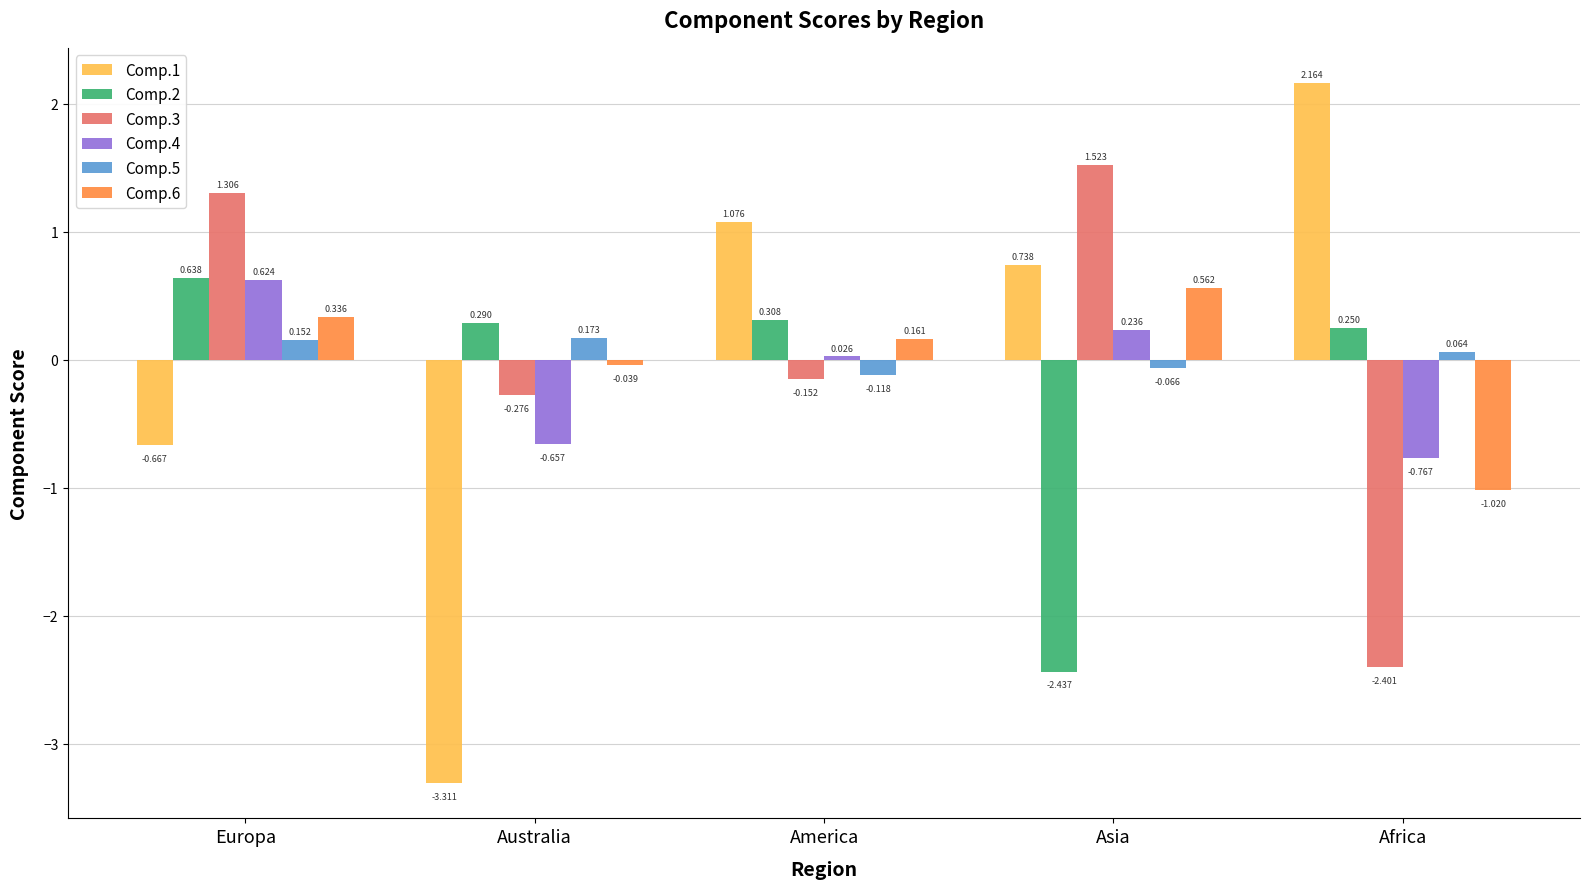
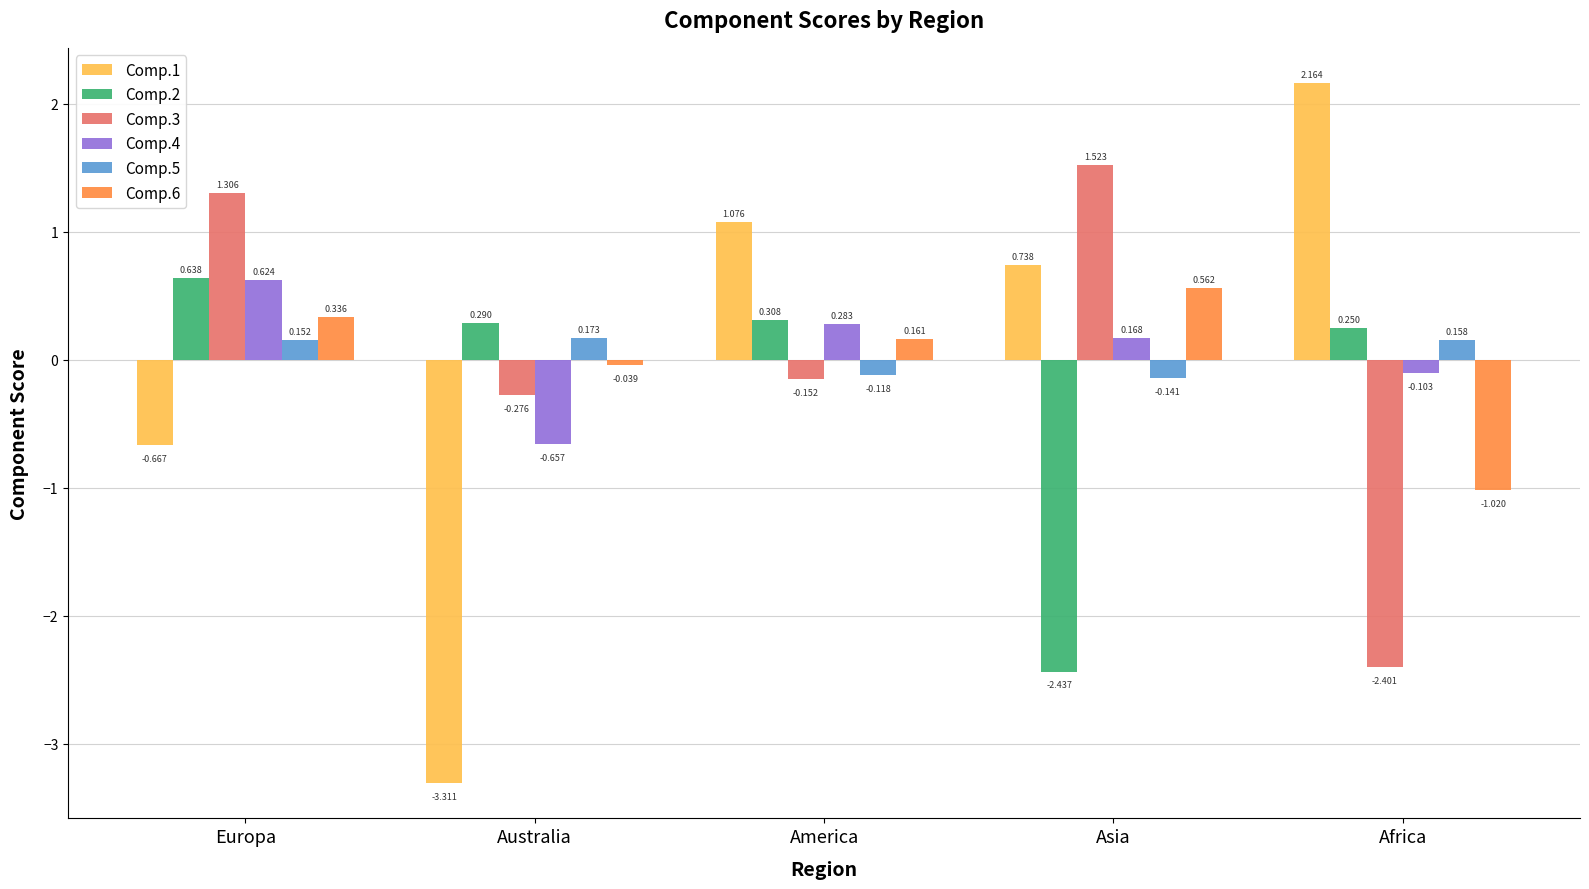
Comp.4, America: 0.026 -> 0.283
Comp.4, Asia: 0.236 -> 0.168
Comp.5, Asia: -0.066 -> -0.141
Comp.4, Africa: -0.767 -> -0.103
Comp.5, Africa: 0.064 -> 0.158
